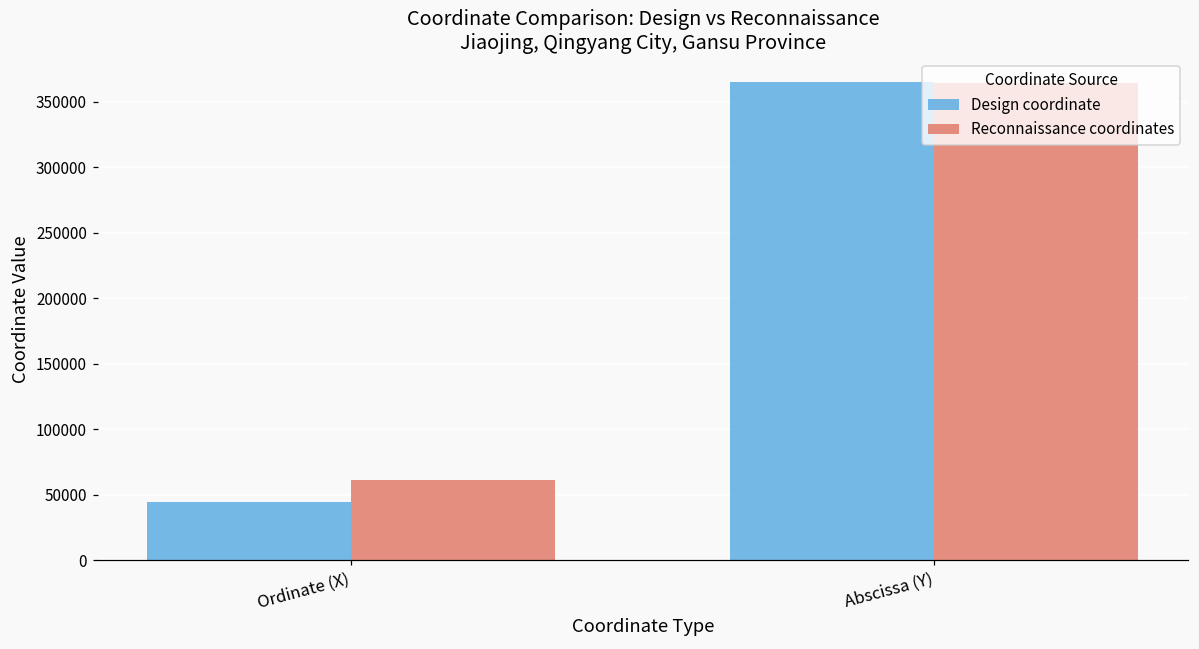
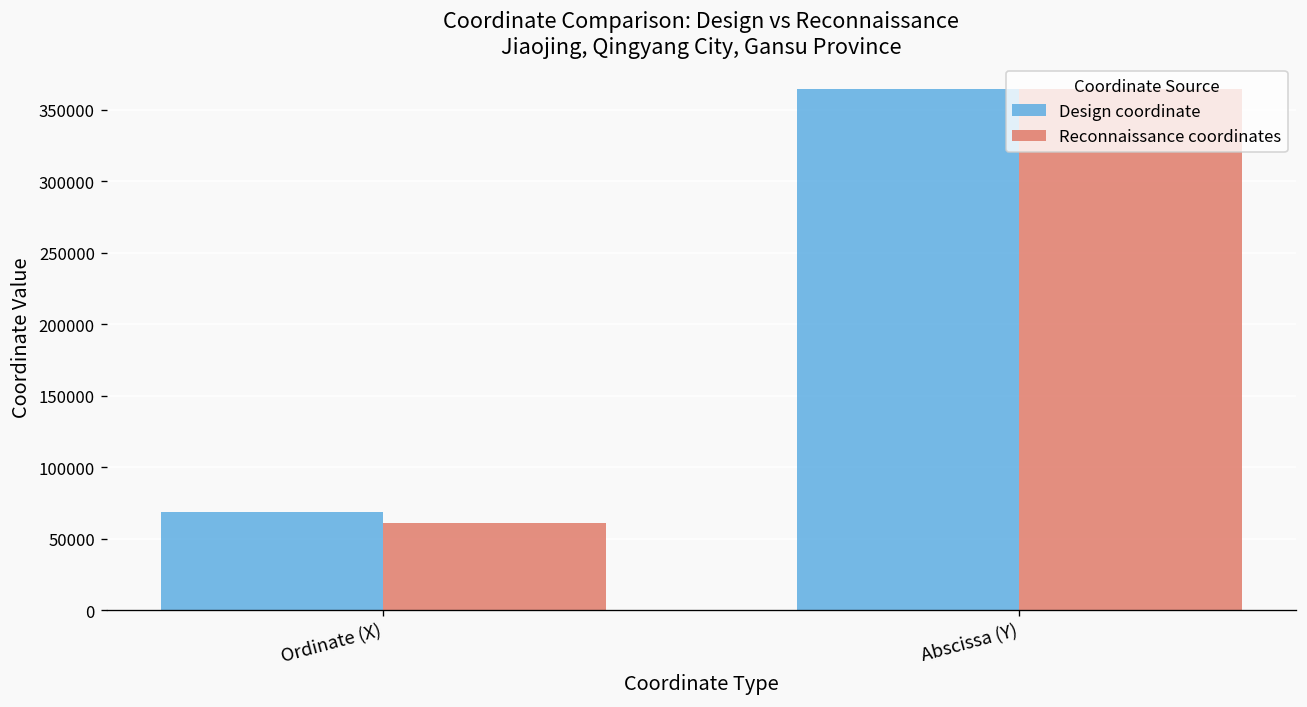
Design coordinate, Ordinate (X): 44000 -> 69000
